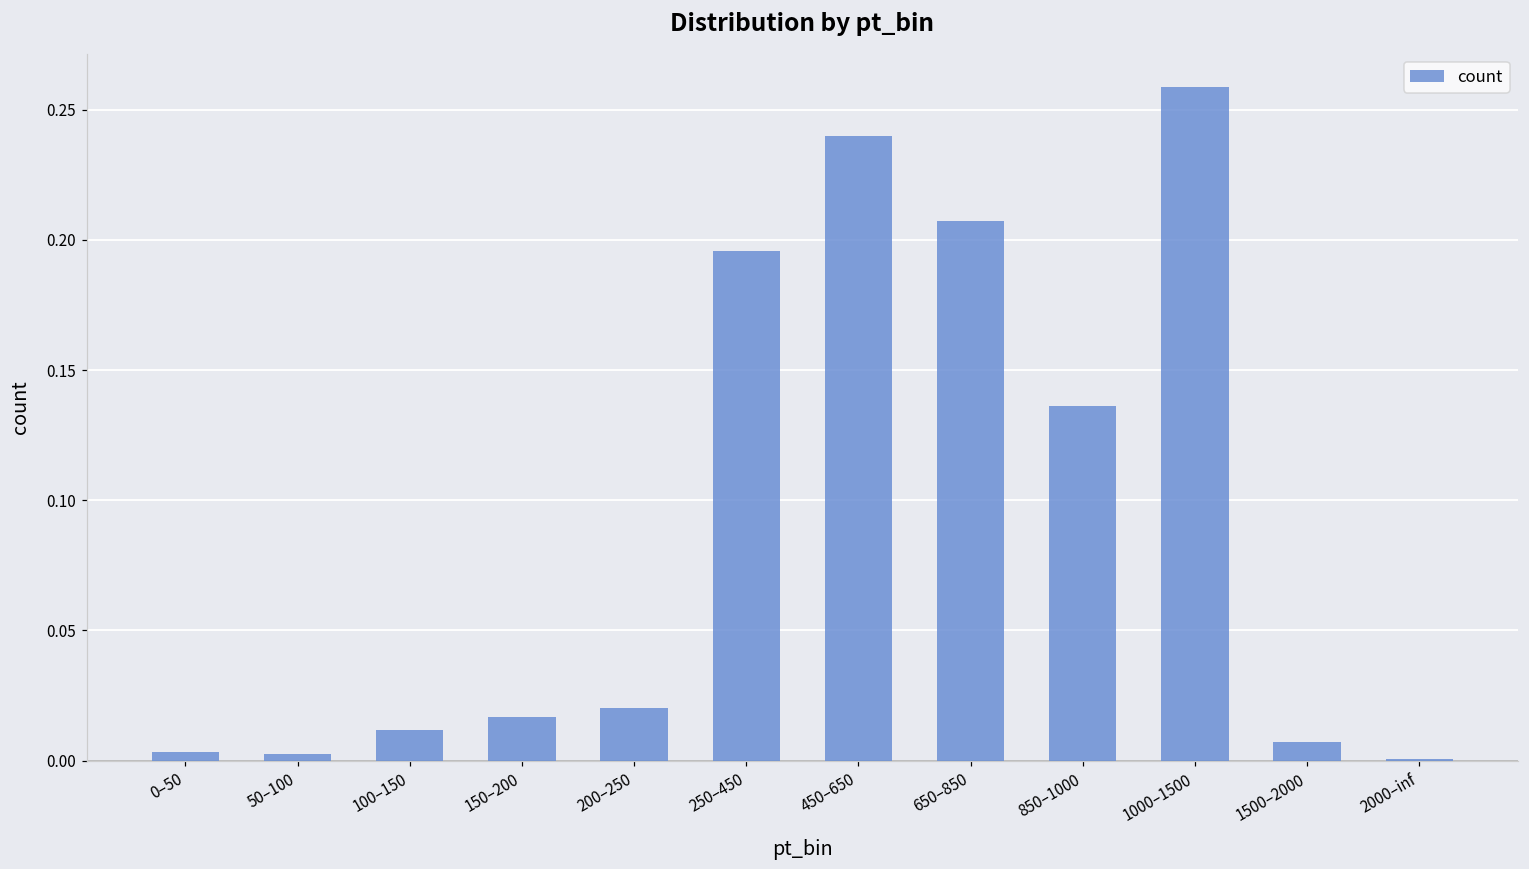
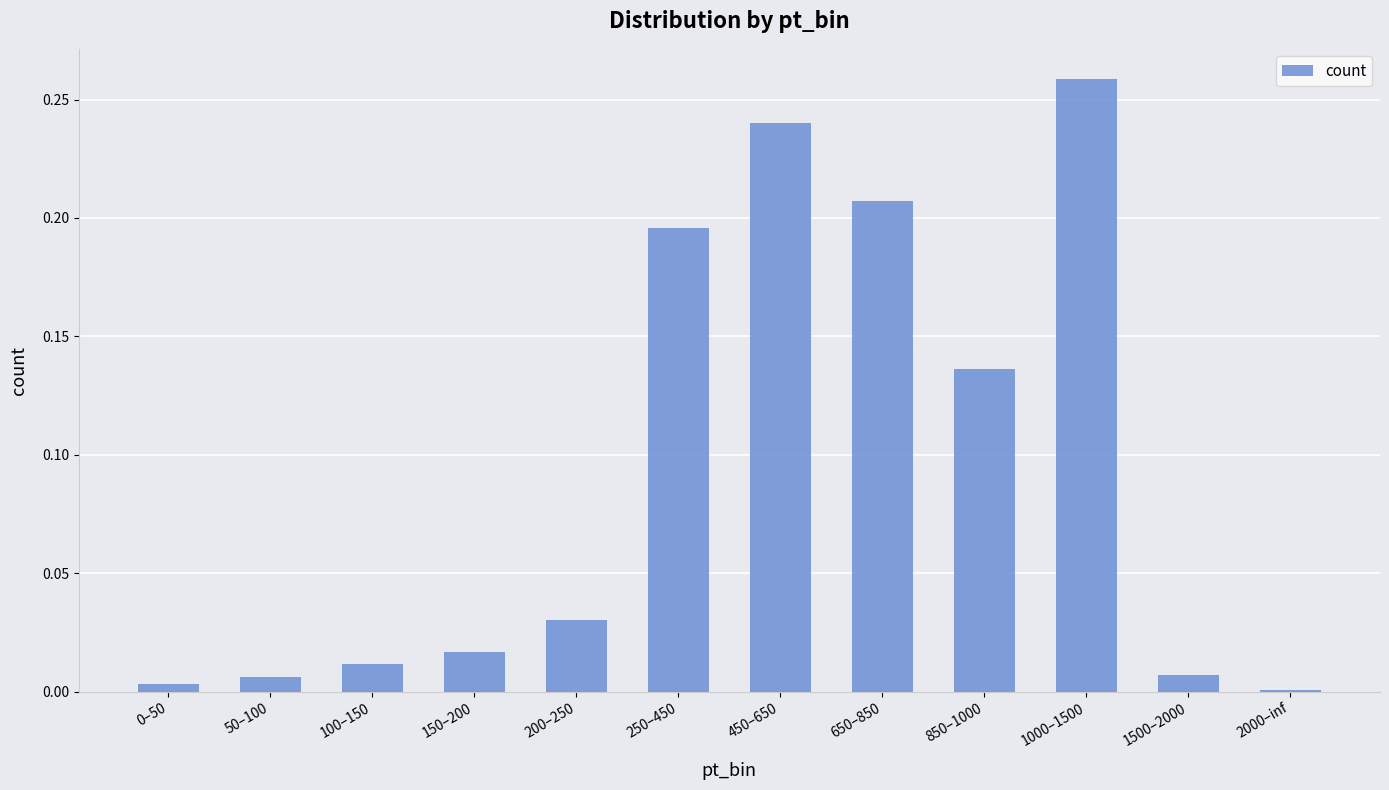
50–100: 0.002 -> 0.006
200–250: 0.020 -> 0.030
